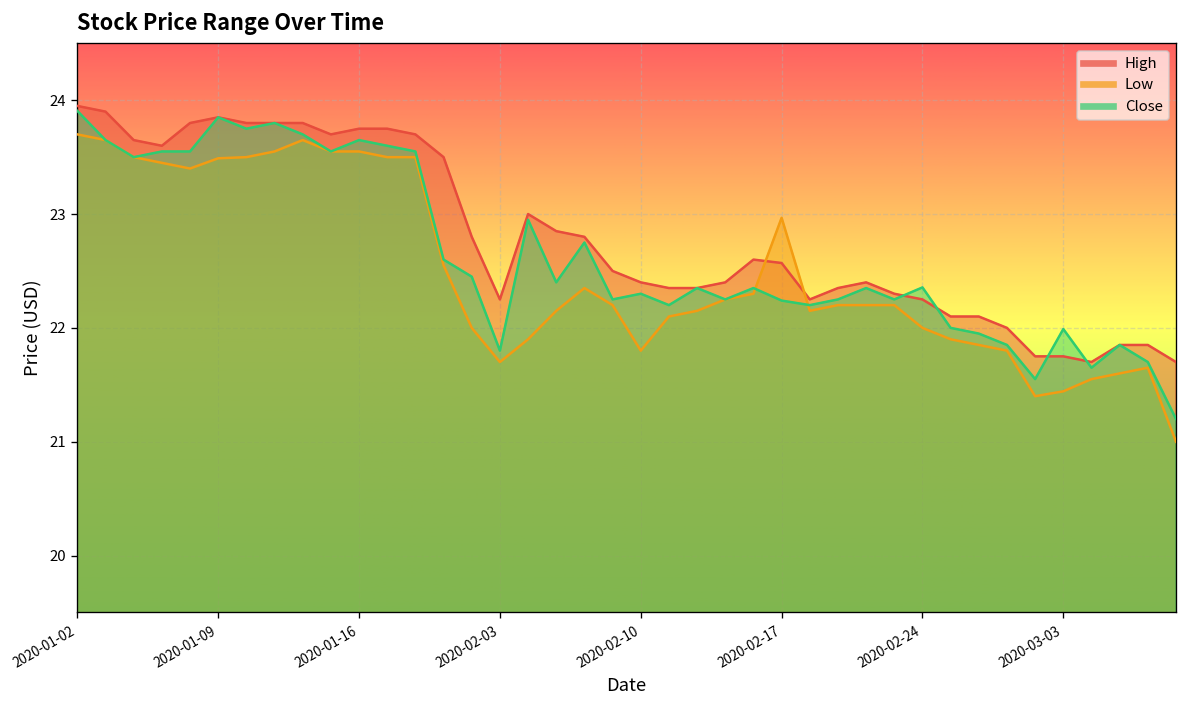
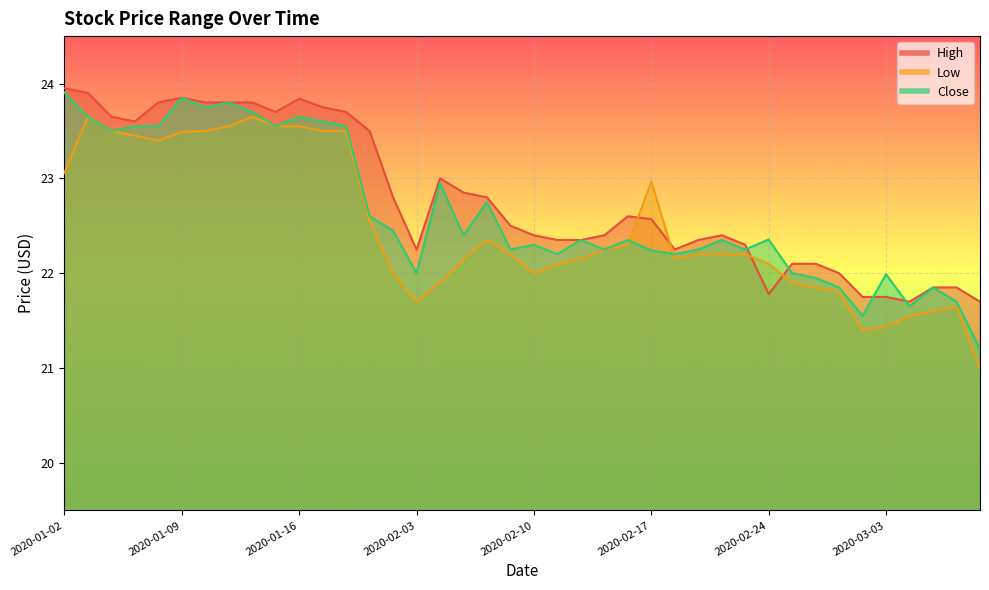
Low, 2020-01-02: 23.7 -> 23.1
High, 2020-01-16: 23.75 -> 23.84
Close, 2020-02-03: 21.8 -> 22.0
Low, 2020-02-10: 21.8 -> 22.0
High, 2020-02-24: 22.3 -> 21.8
Low, 2020-02-24: 22.0 -> 22.1
